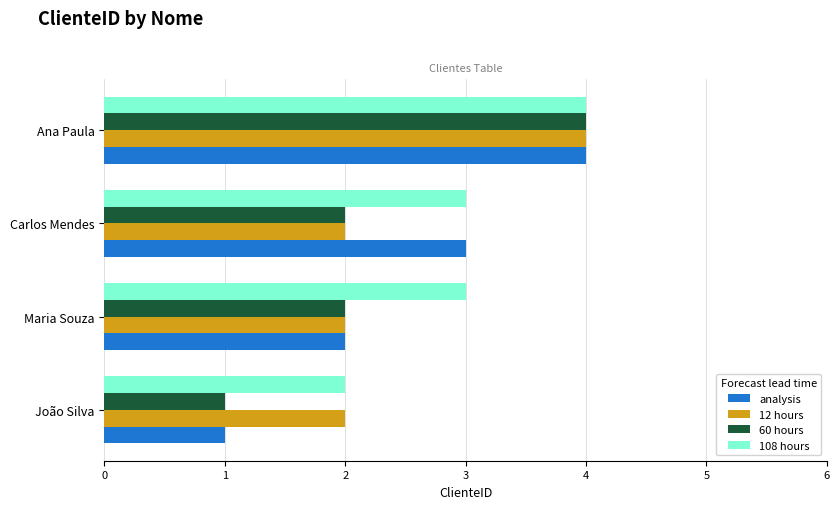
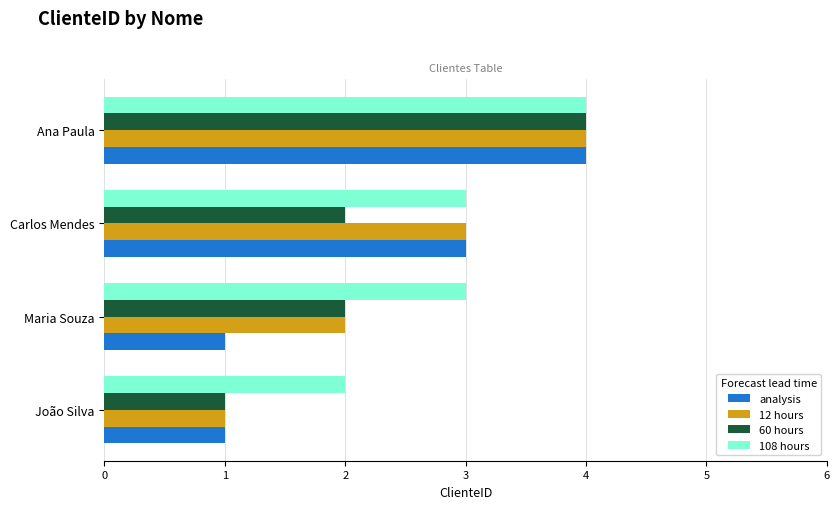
12 hours, Carlos Mendes: 2 -> 3
analysis, Maria Souza: 2 -> 1
12 hours, João Silva: 2 -> 1
